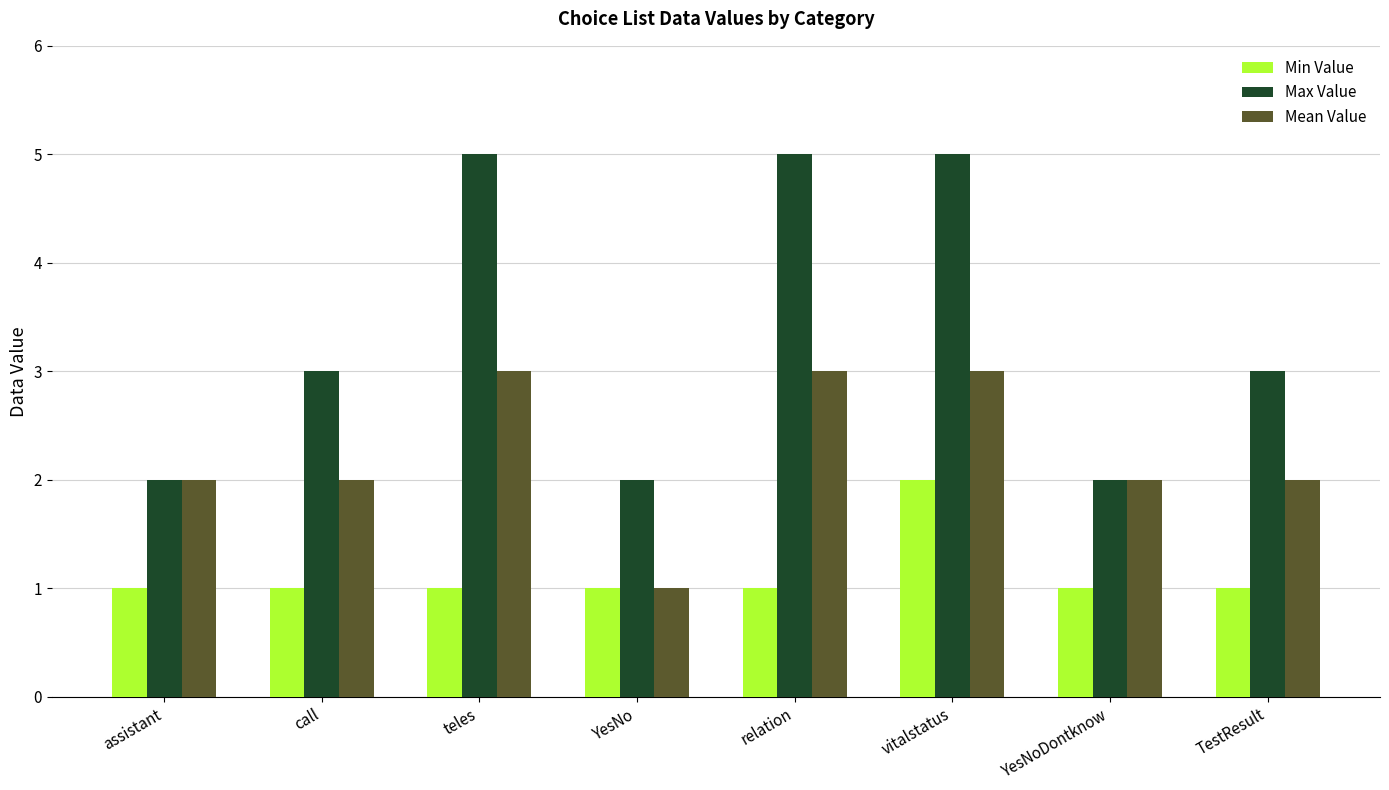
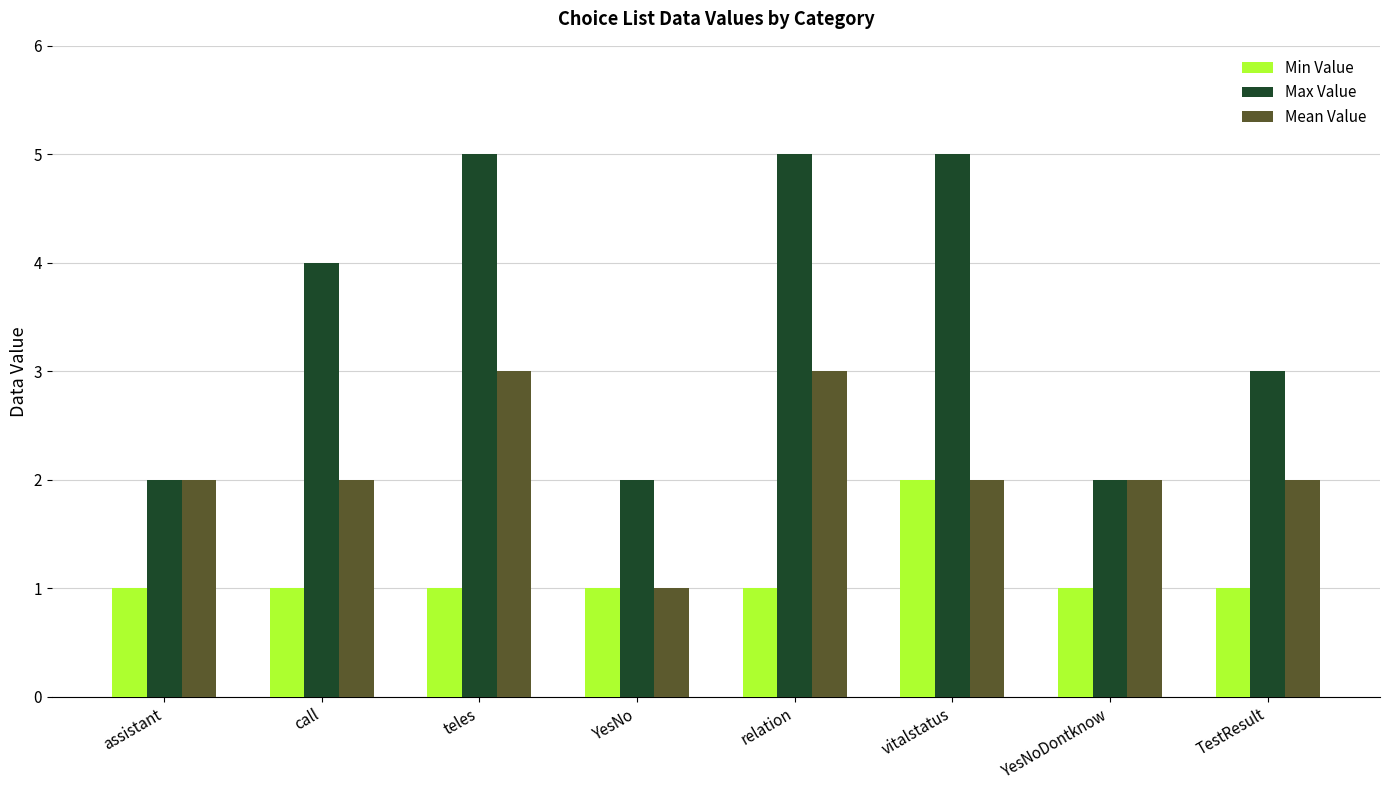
Max Value, call: 3 -> 4
Mean Value, vitalstatus: 3 -> 2
